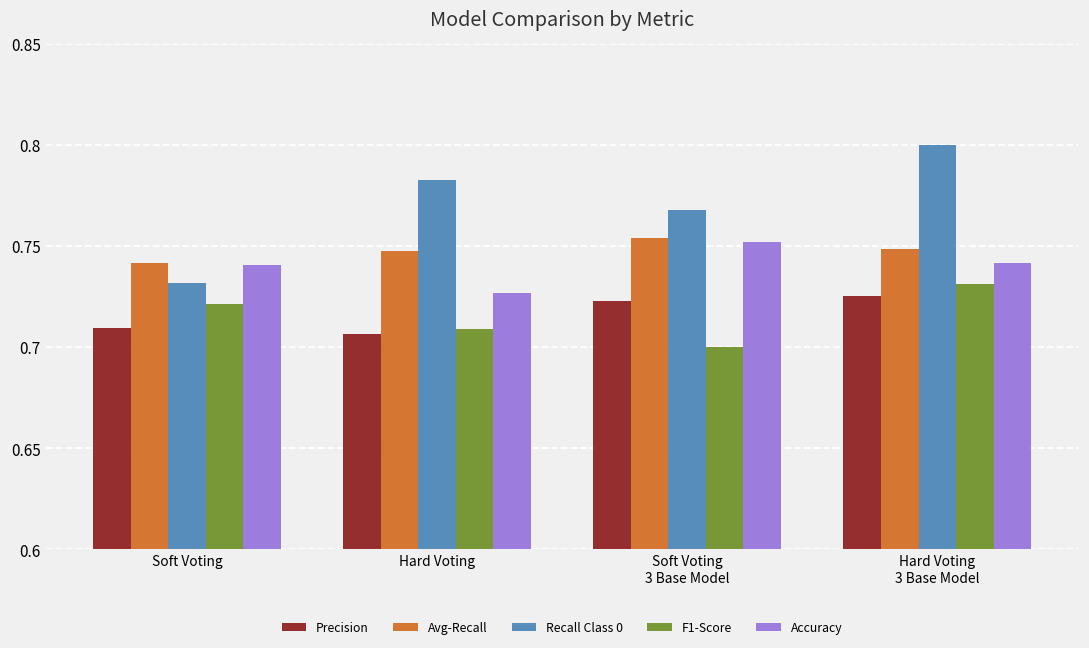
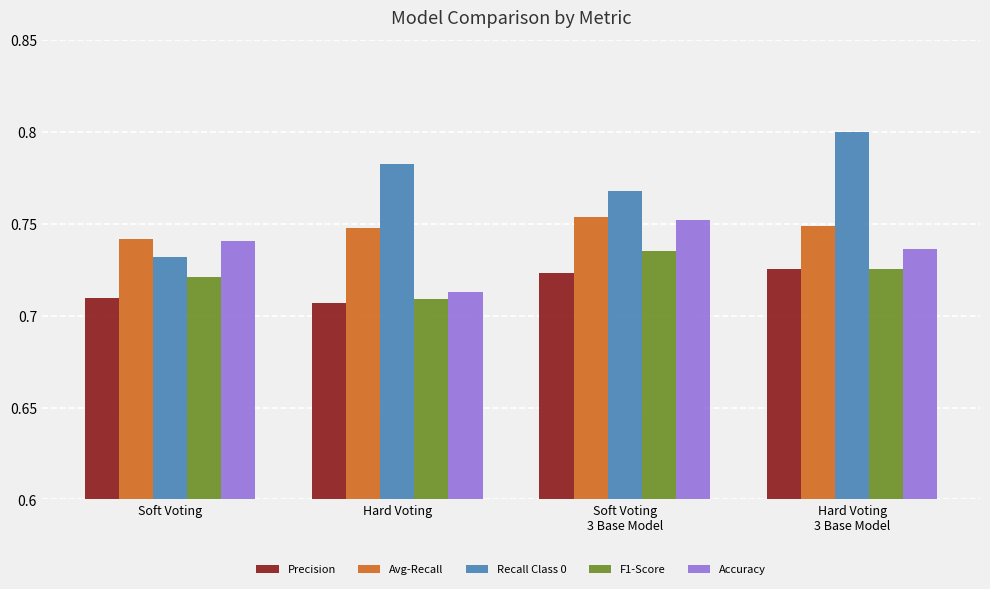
Accuracy, Hard Voting: 0.727 -> 0.713
F1-Score, Soft Voting 3 Base Model: 0.700 -> 0.735
F1-Score, Hard Voting 3 Base Model: 0.731 -> 0.725
Accuracy, Hard Voting 3 Base Model: 0.742 -> 0.736
